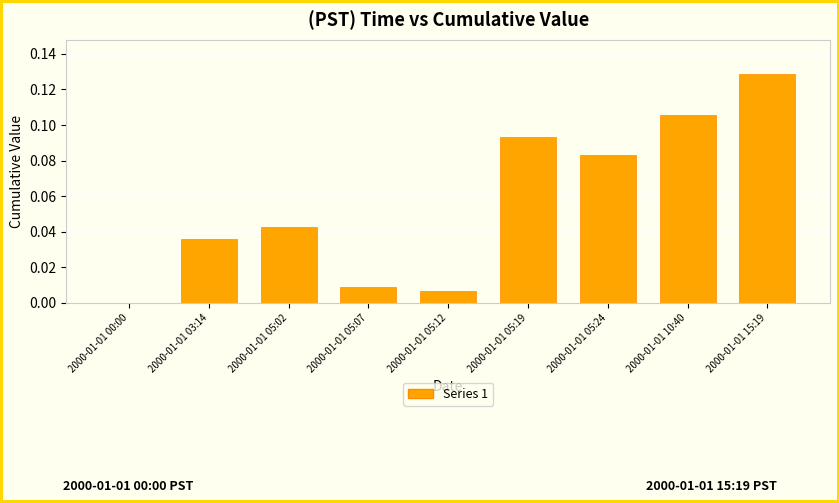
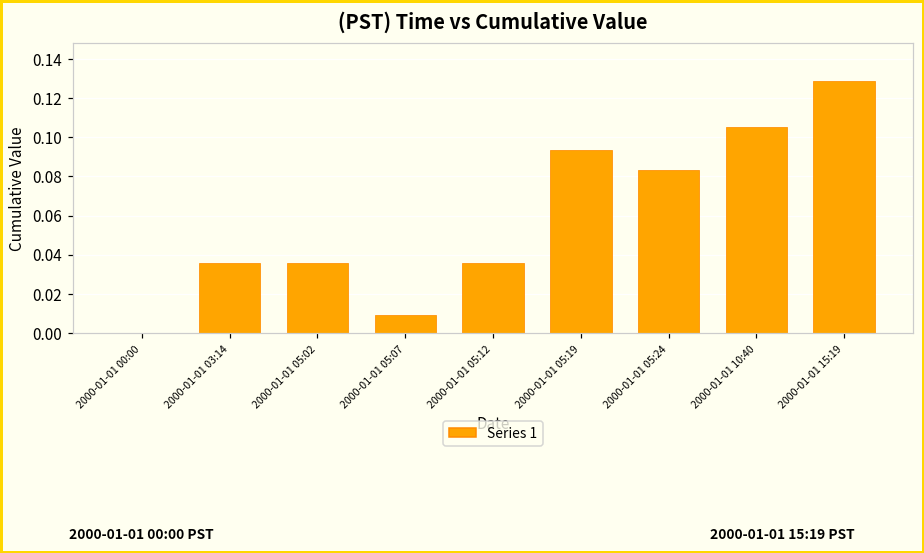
2000-01-01 05:02: 0.043 -> 0.036
2000-01-01 05:12: 0.007 -> 0.036
